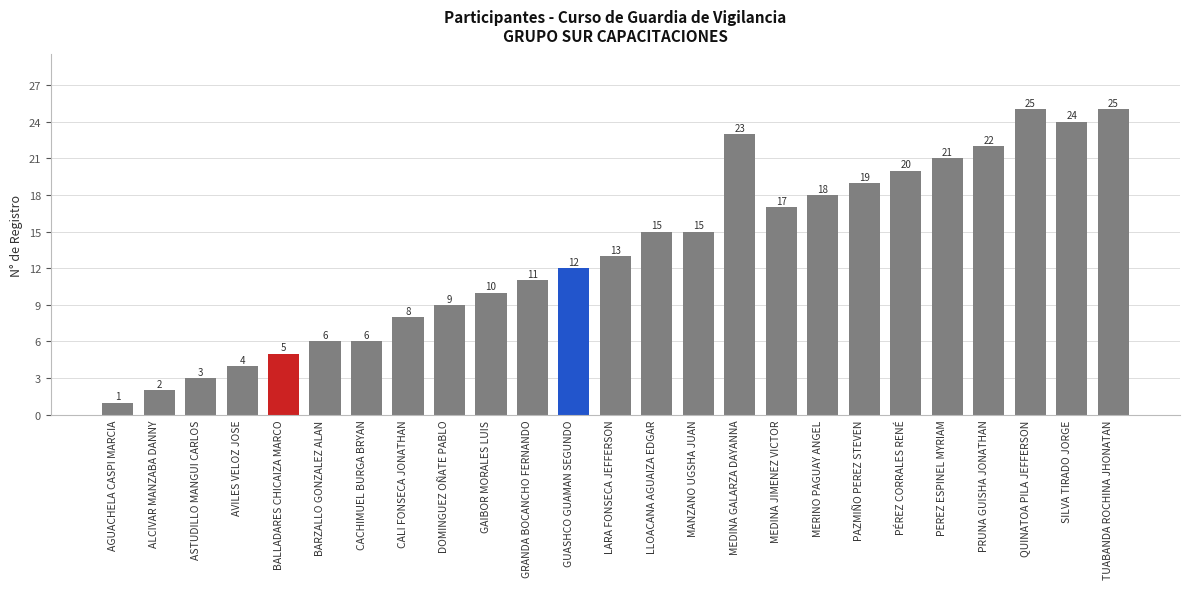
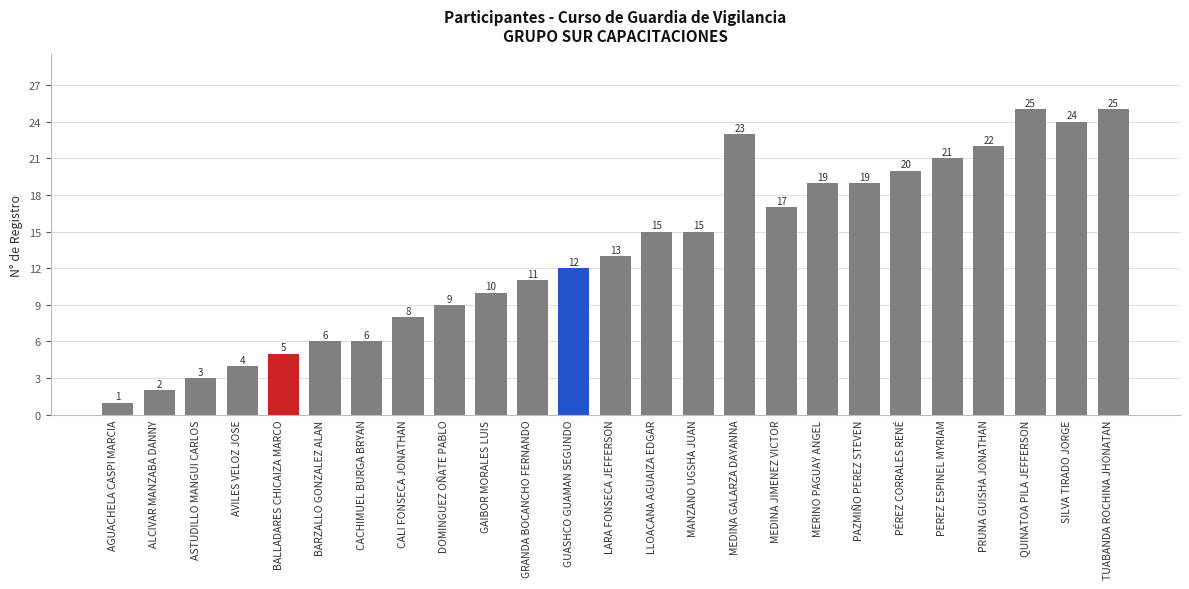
MERINO PAGUAY ANGEL: 18 -> 19
